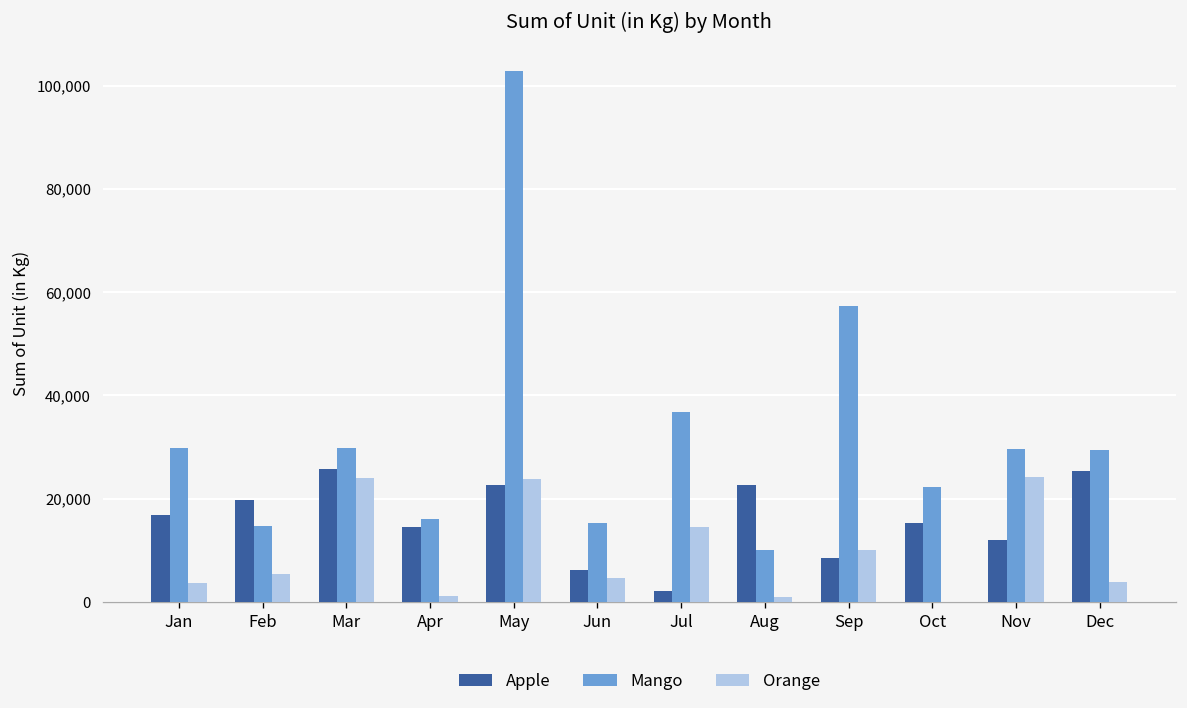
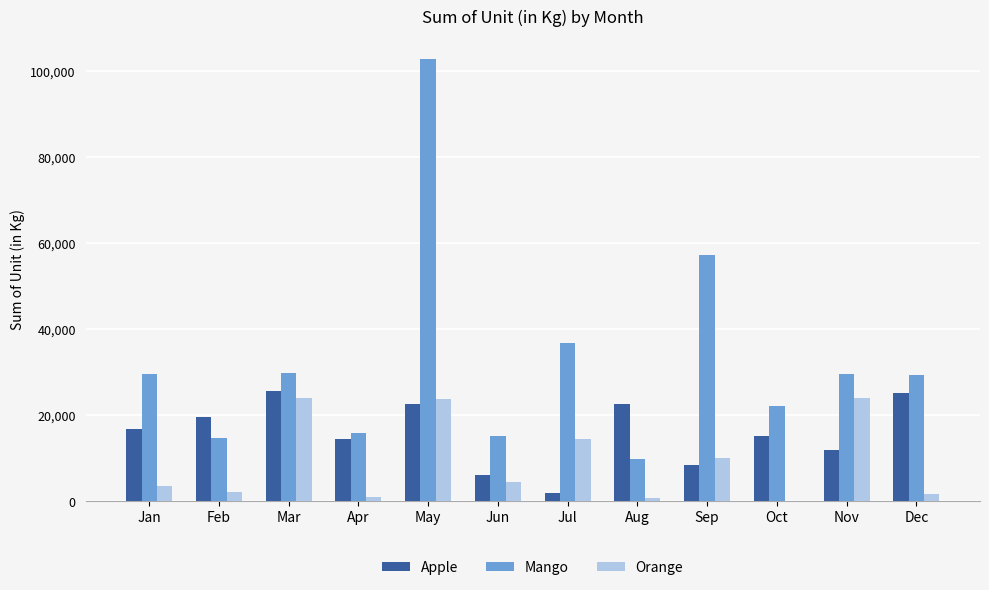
Orange, Feb: 5,000 -> 2,000
Orange, Dec: 4,000 -> 2,000
